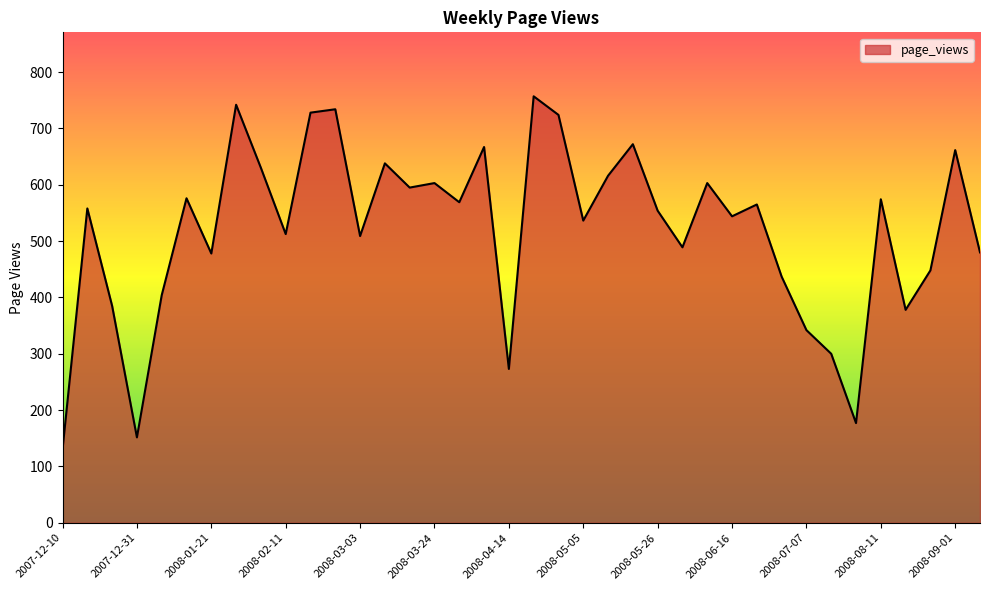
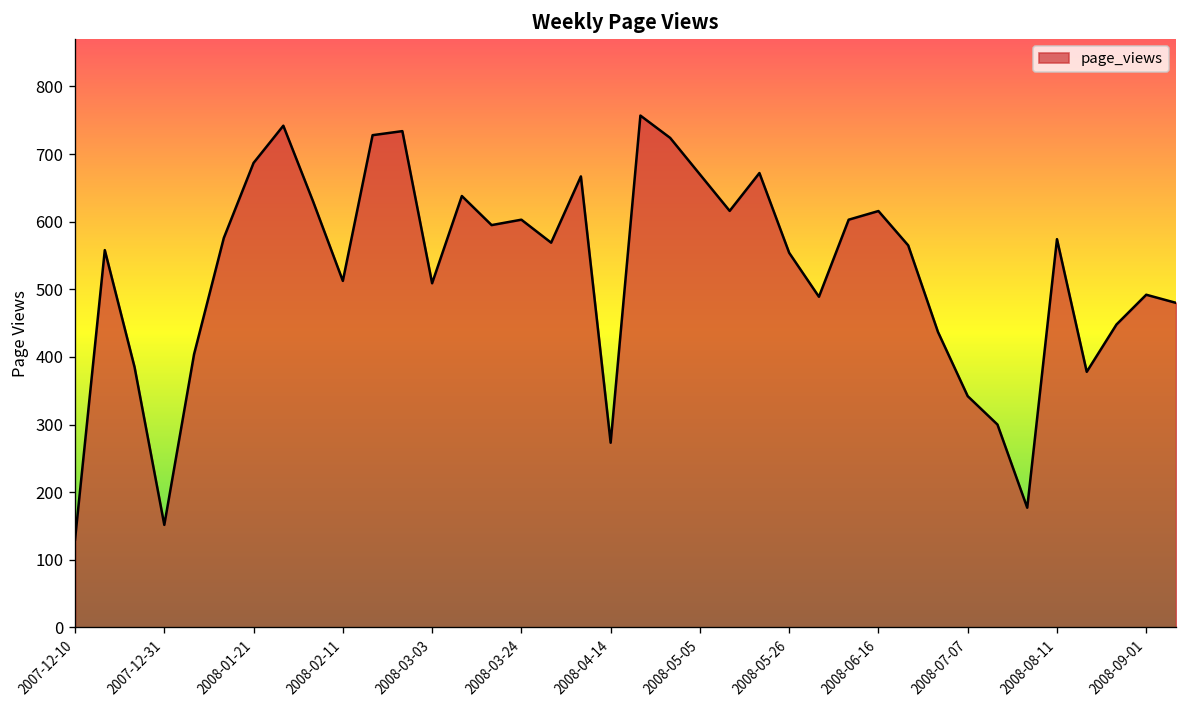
2008-01-21: 480 -> 690
2008-05-05: 540 -> 670
2008-06-16: 540 -> 620
2008-09-01: 660 -> 490
